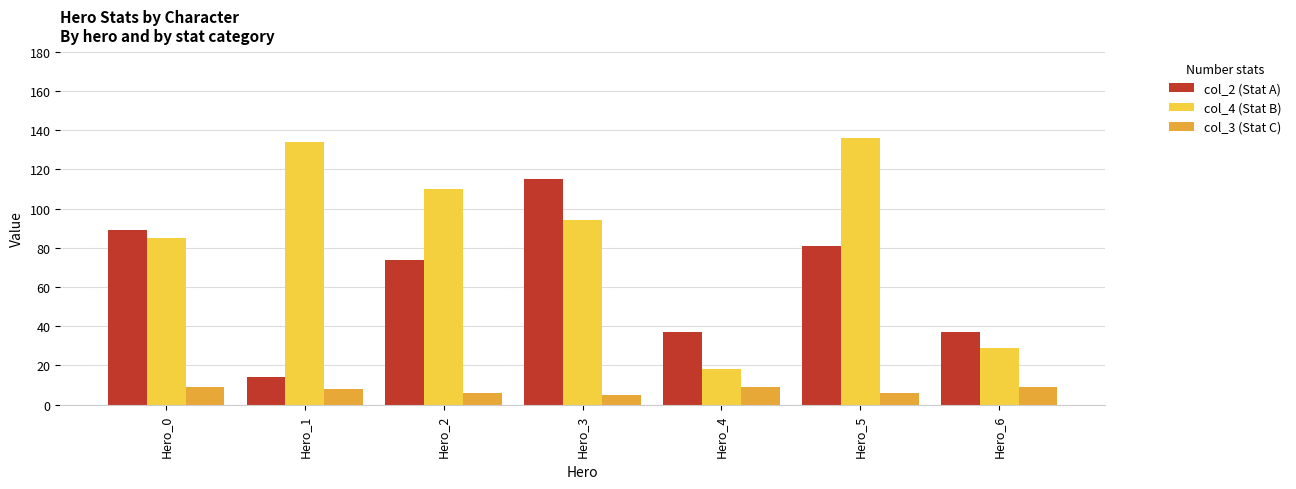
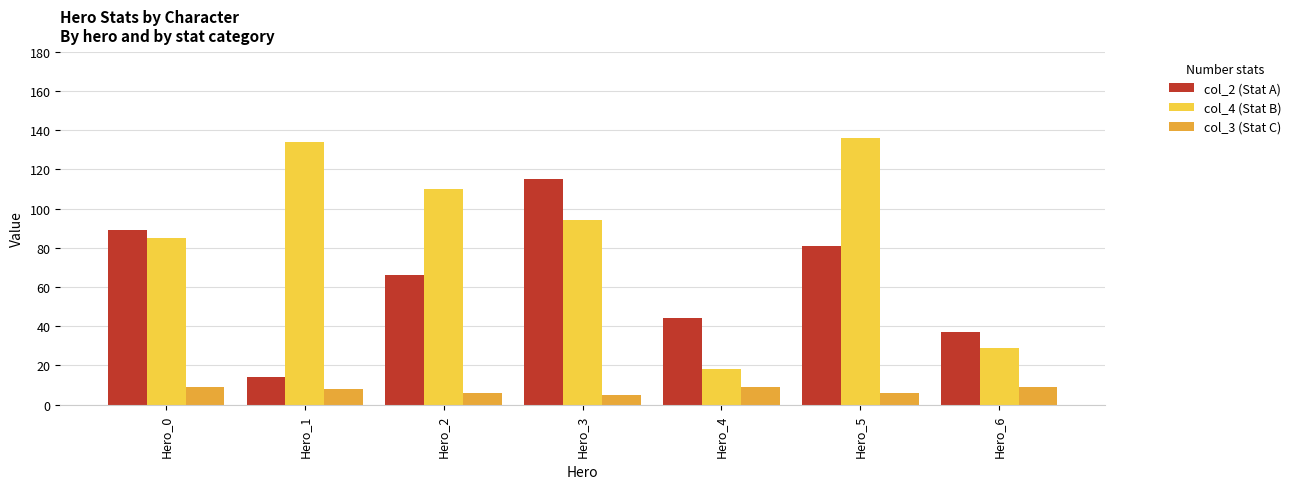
col_2 (Stat A), Hero_2: 74 -> 66
col_2 (Stat A), Hero_4: 37 -> 44
